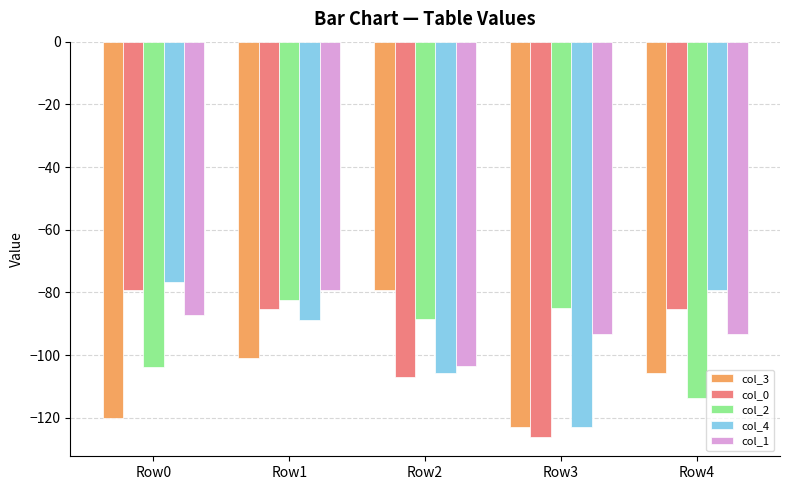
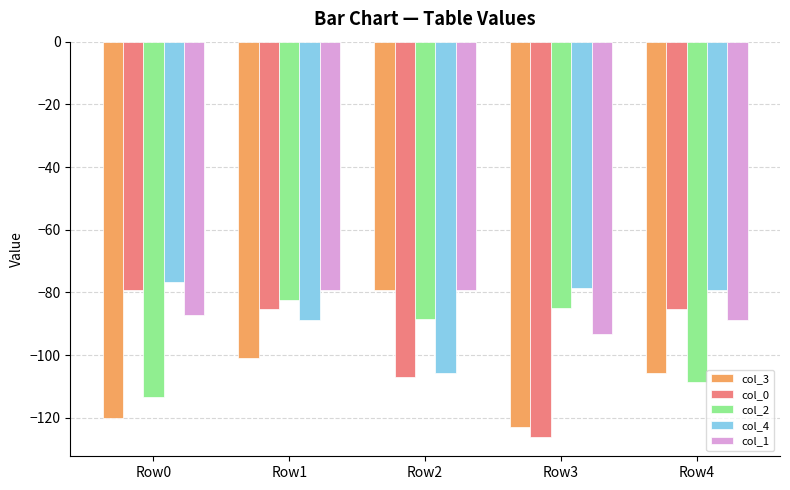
col_2, Row0: -104 -> -113
col_1, Row2: -103 -> -79
col_4, Row3: -123 -> -79
col_2, Row4: -114 -> -109
col_1, Row4: -93 -> -89
